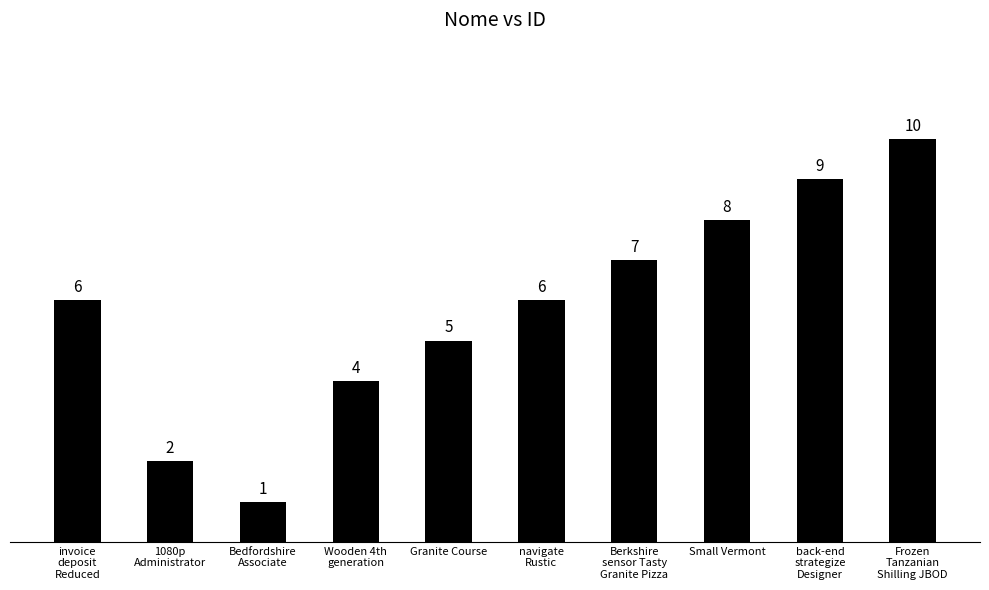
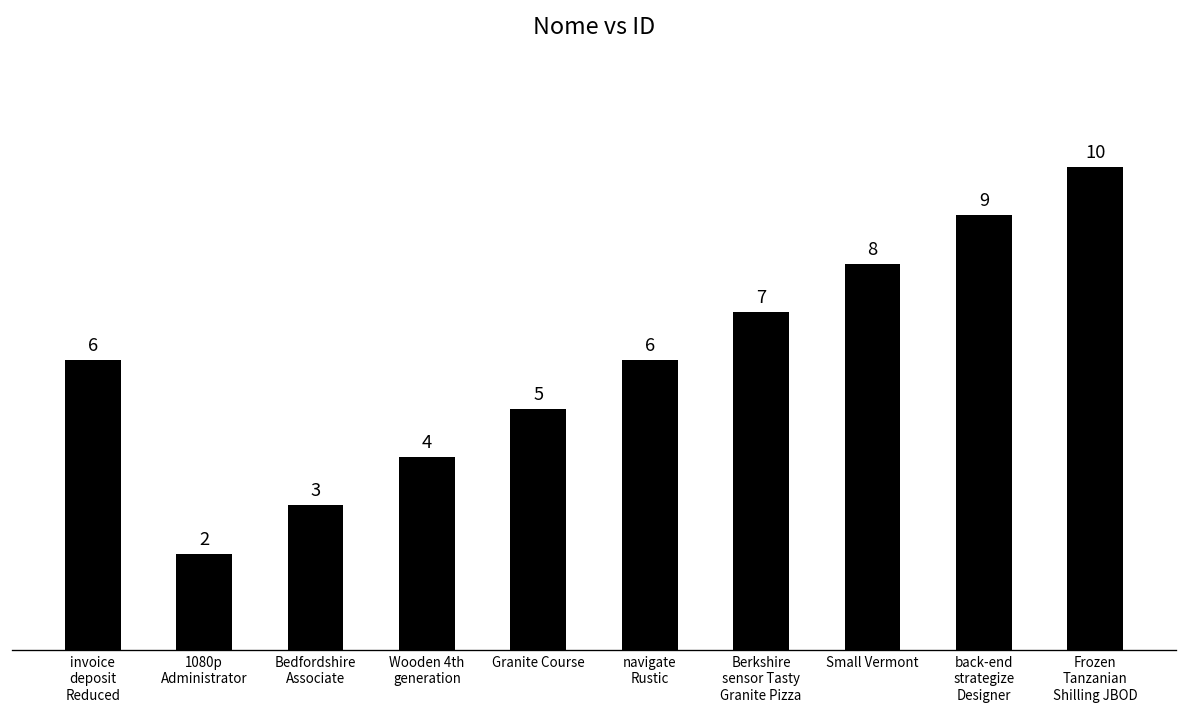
Bedfordshire Associate: 1 -> 3
